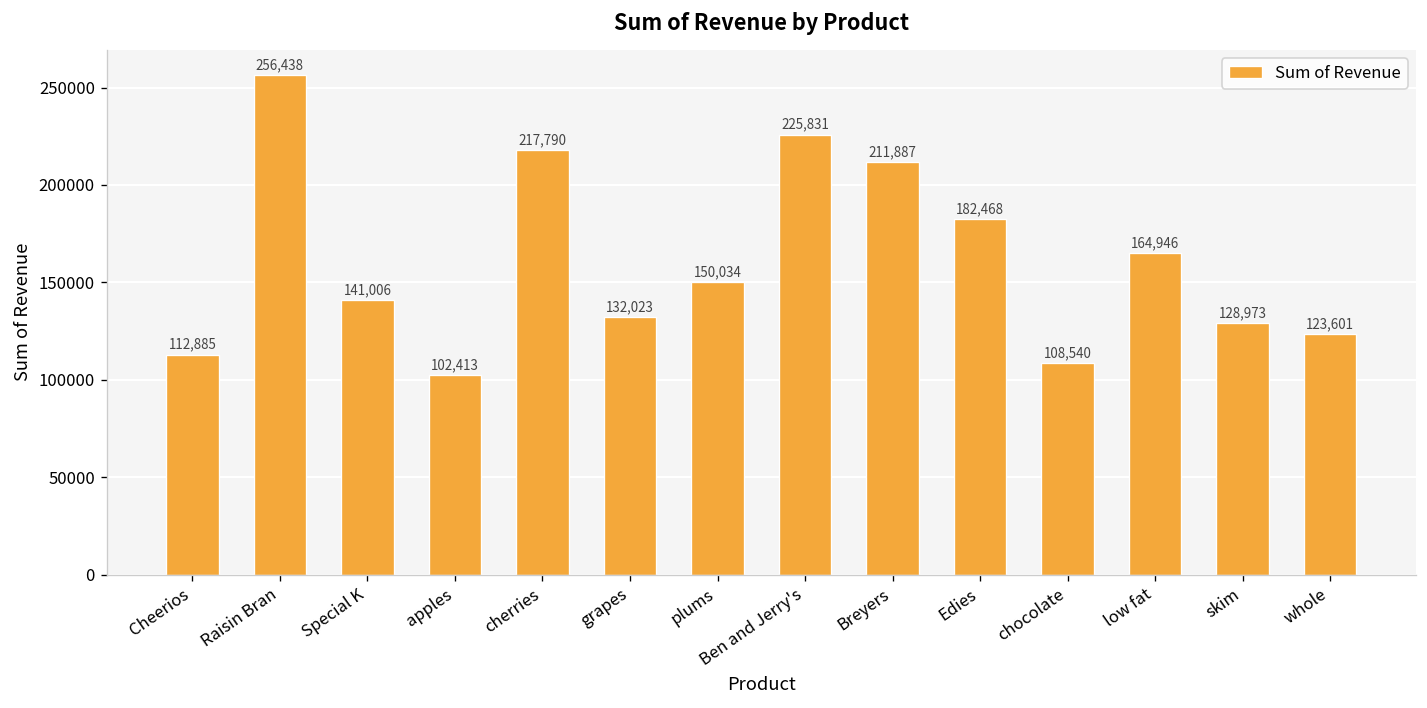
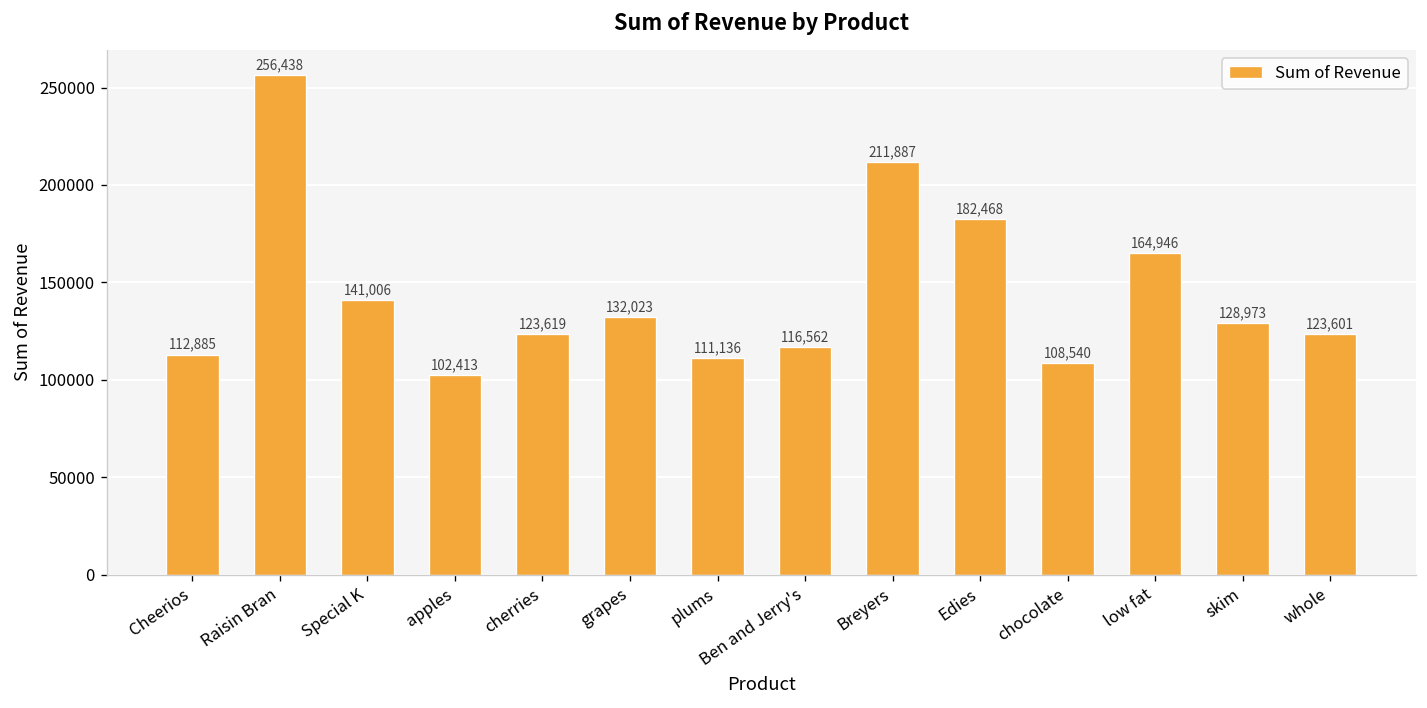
cherries: 217,790 -> 123,619
plums: 150,034 -> 111,136
Ben and Jerry's: 225,831 -> 116,562
